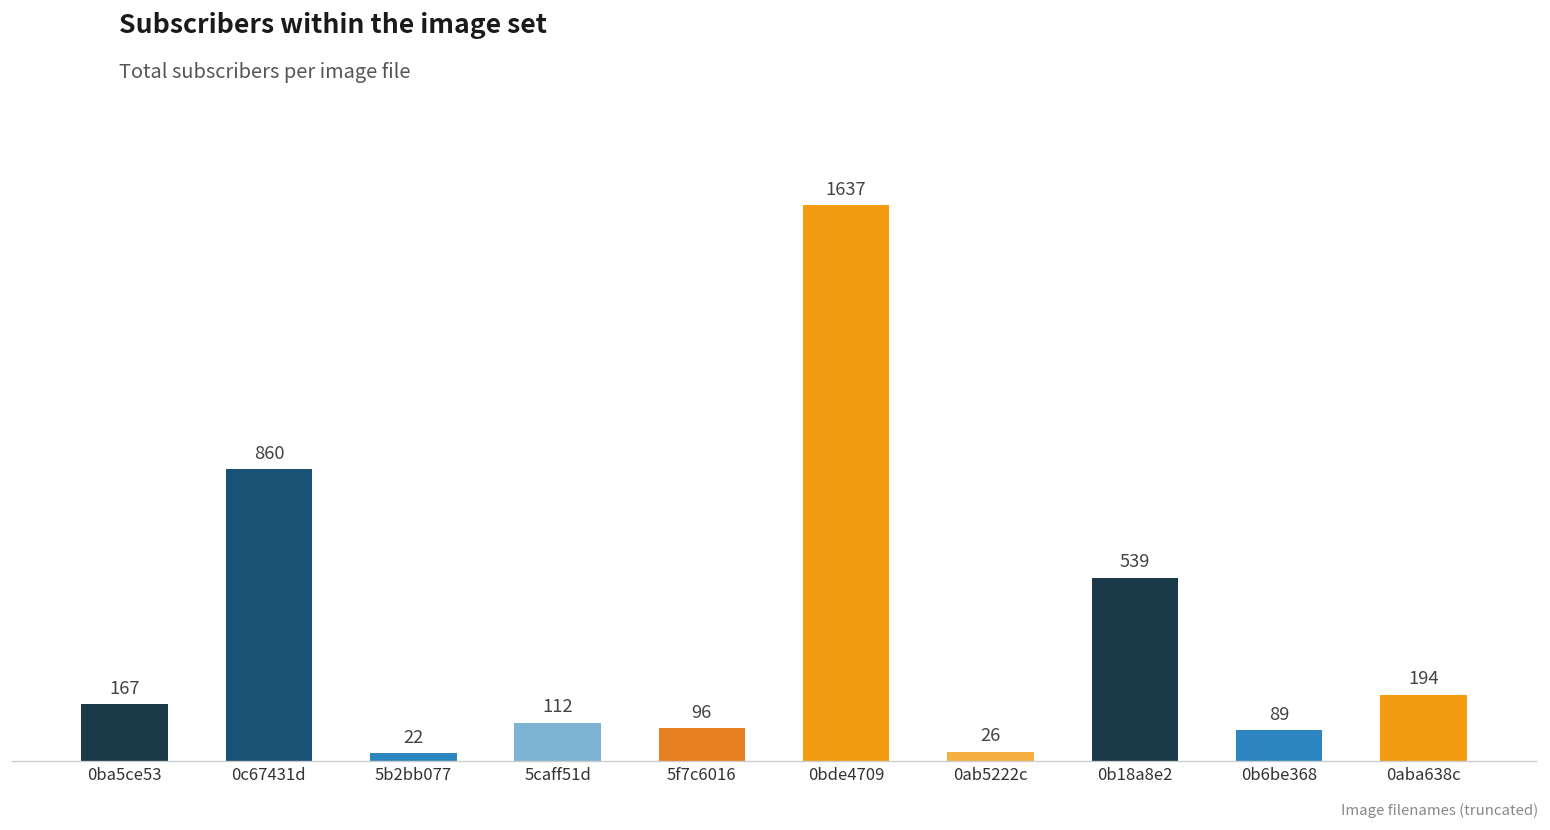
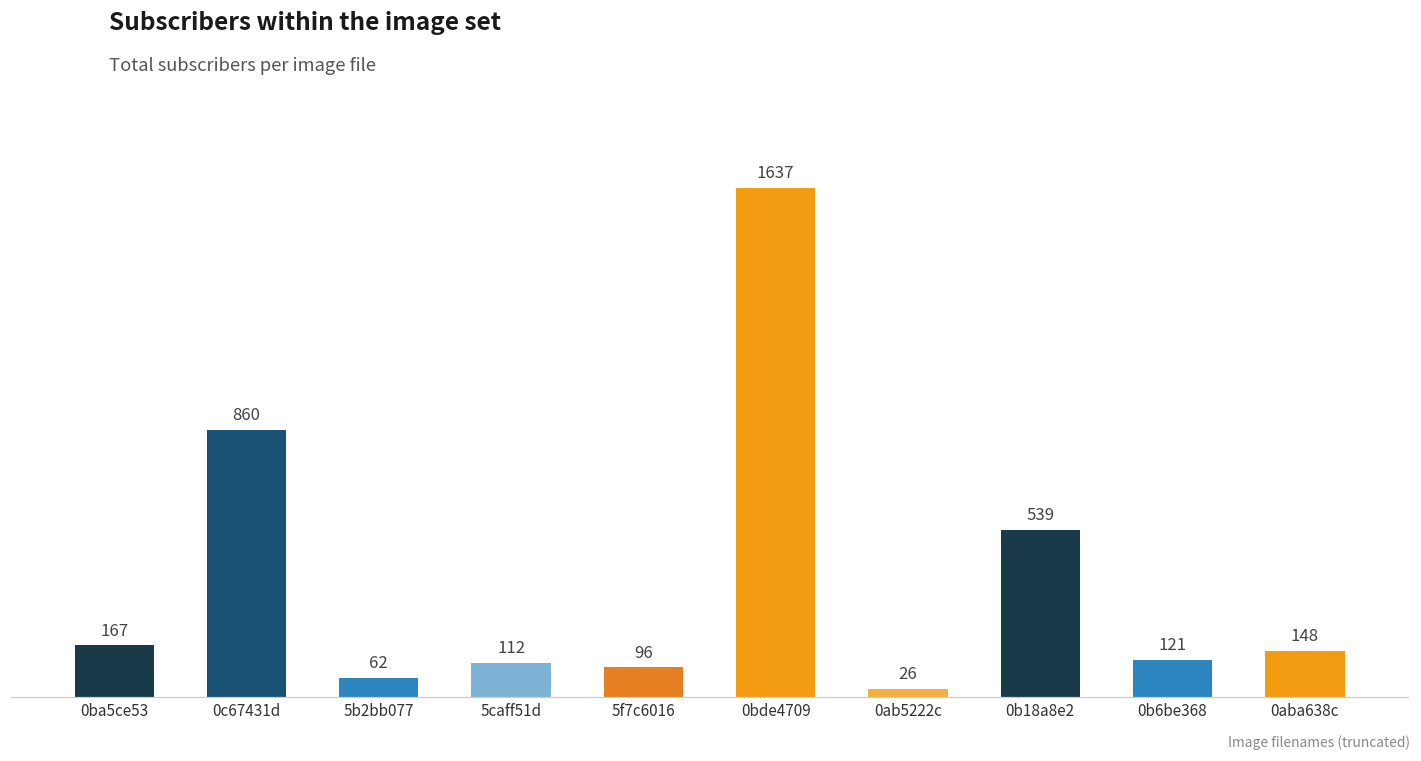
5b2bb077: 22 -> 62
0b6be368: 89 -> 121
0aba638c: 194 -> 148
